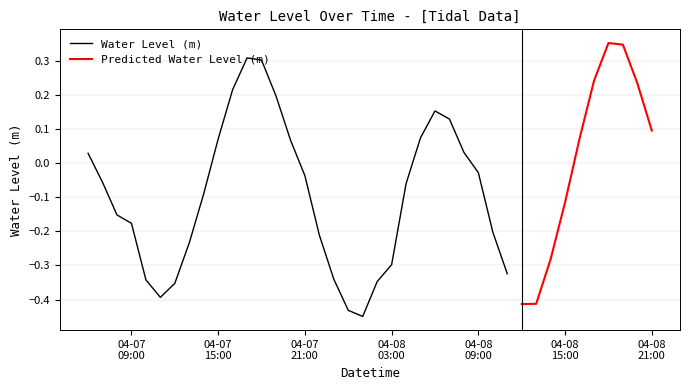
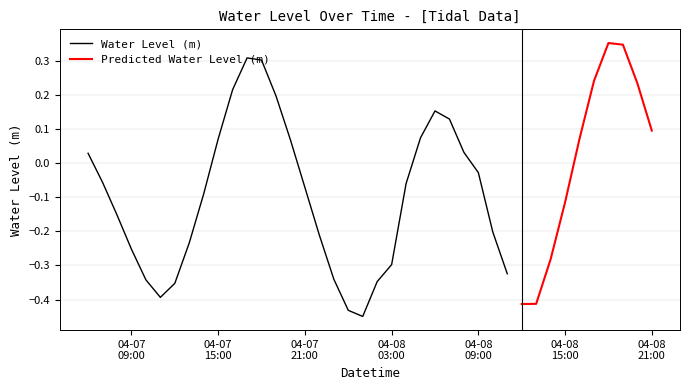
Water Level (m), 04-07 09:00: -0.18 -> -0.25
Water Level (m), 04-07 21:00: -0.04 -> -0.07
